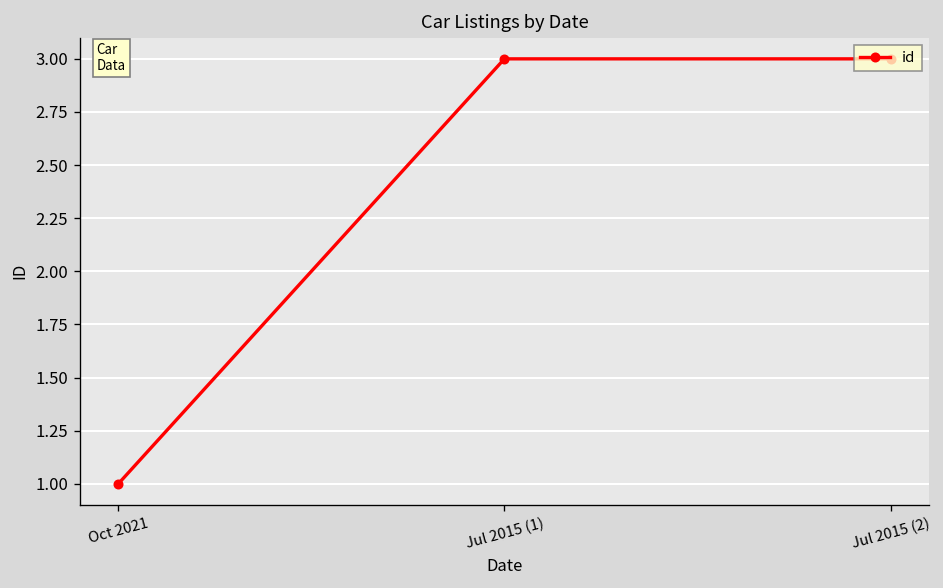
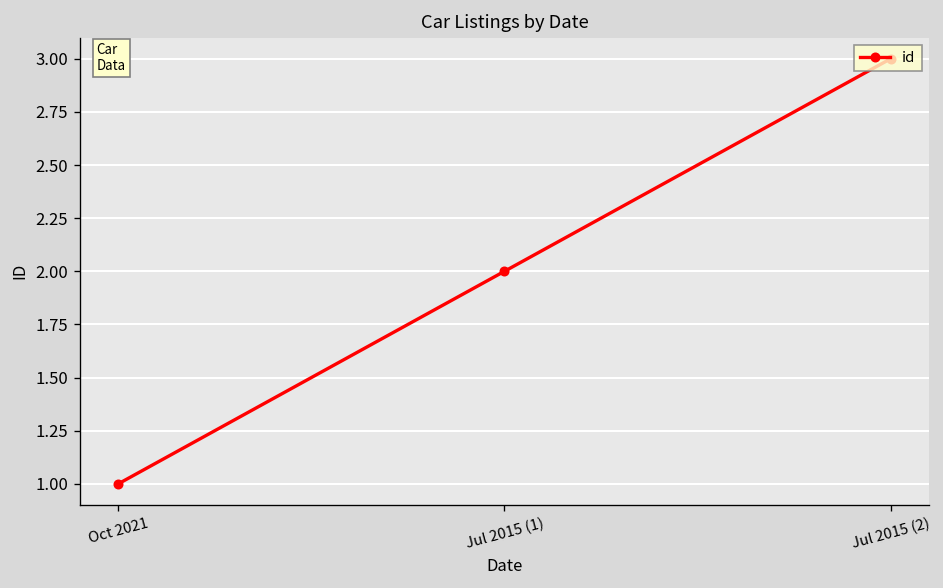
Jul 2015 (1): 3 -> 2
